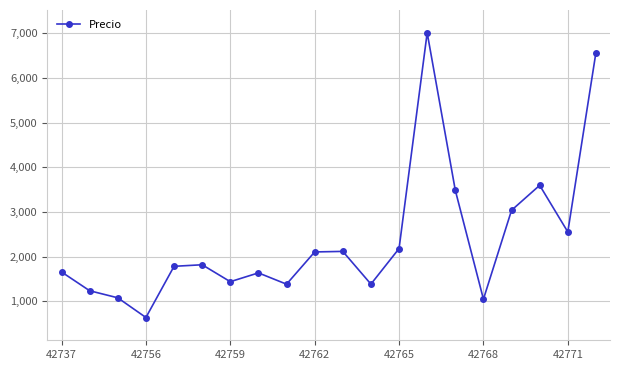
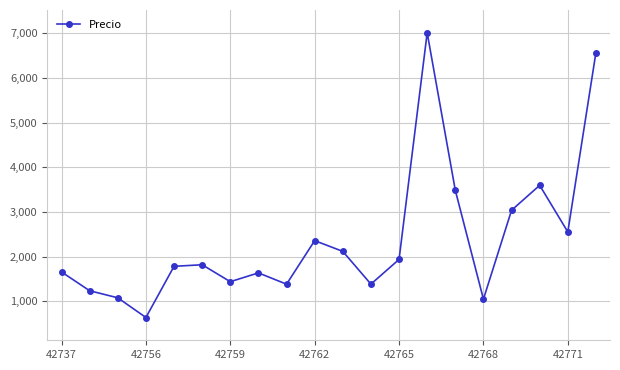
42762: 2,100 -> 2,400
42765: 2,200 -> 1,900
